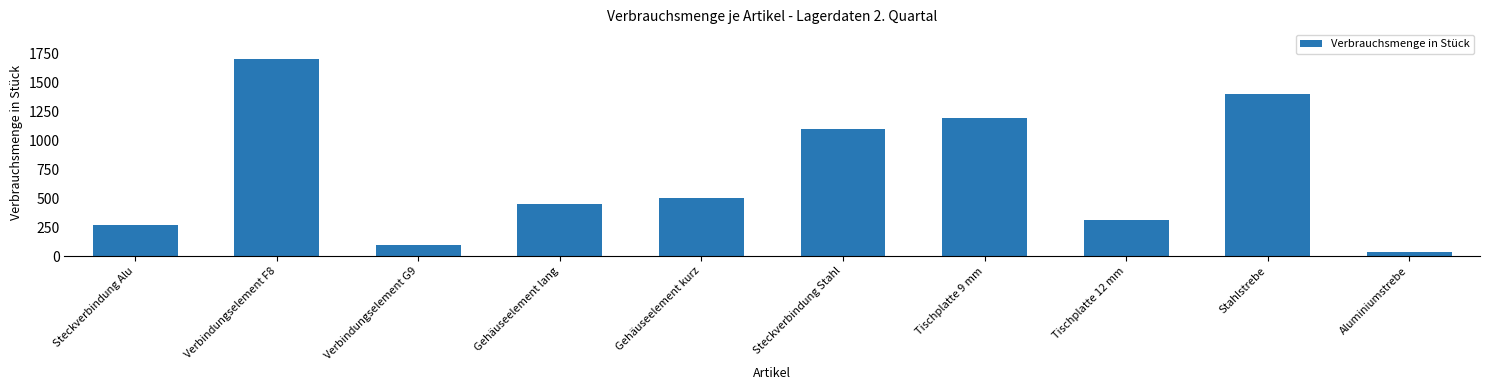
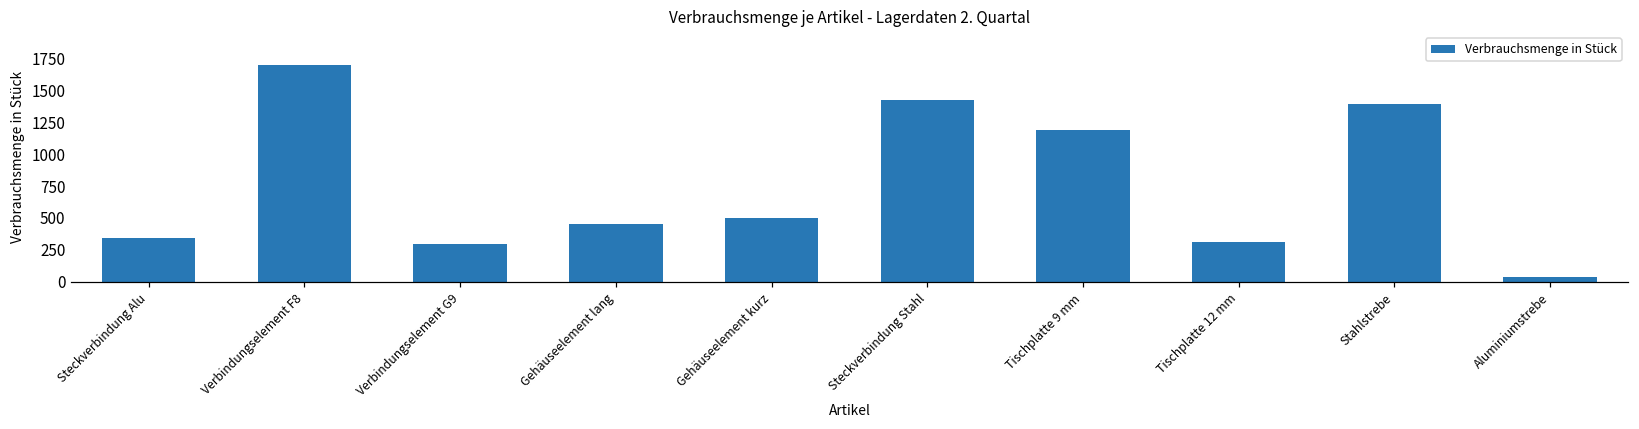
Steckverbindung Alu: 270 -> 340
Verbindungselement G9: 100 -> 300
Steckverbindung Stahl: 1100 -> 1420
